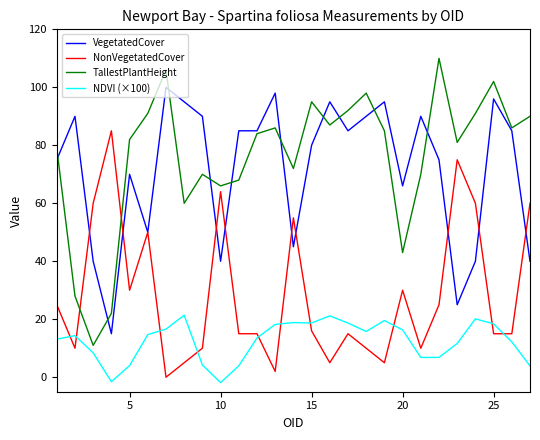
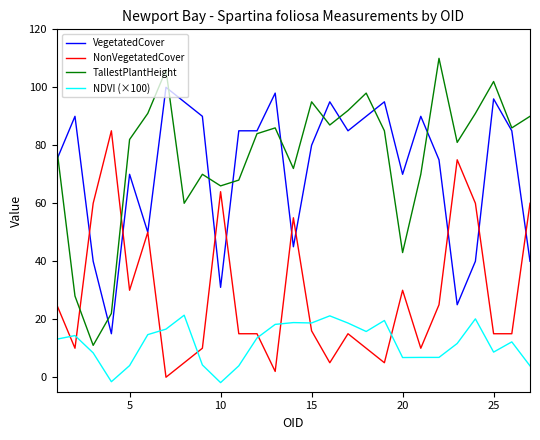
VegetatedCover, 10: 40 -> 31
VegetatedCover, 20: 66 -> 70
NDVI (×100), 20: 16 -> 7
NDVI (×100), 25: 18 -> 9
